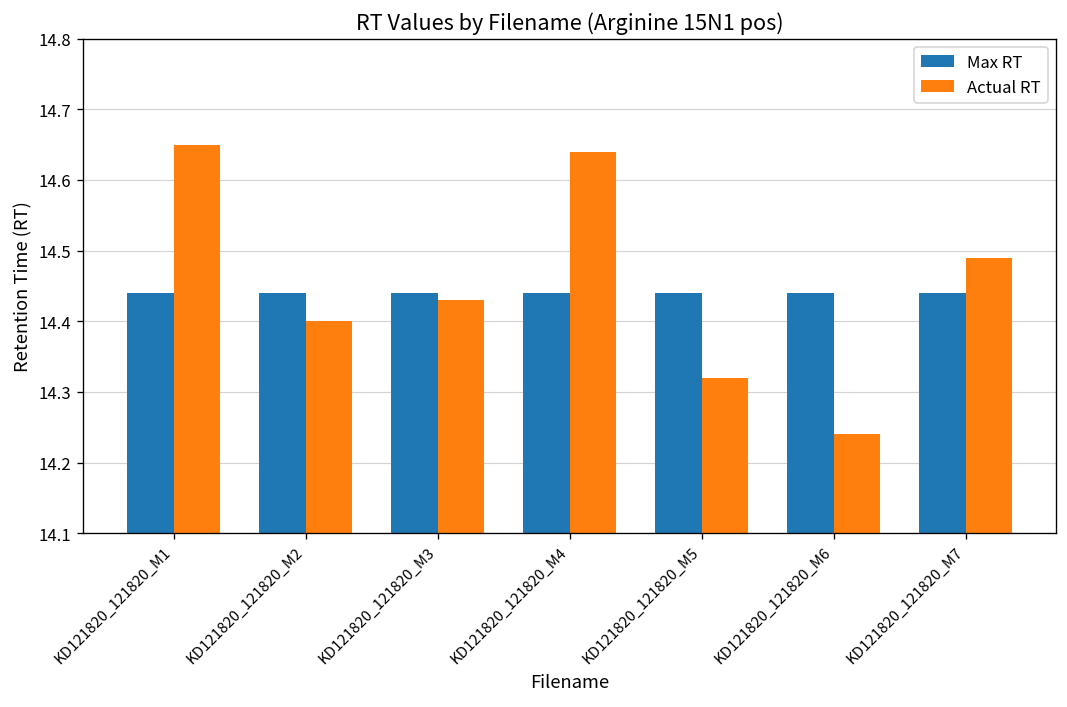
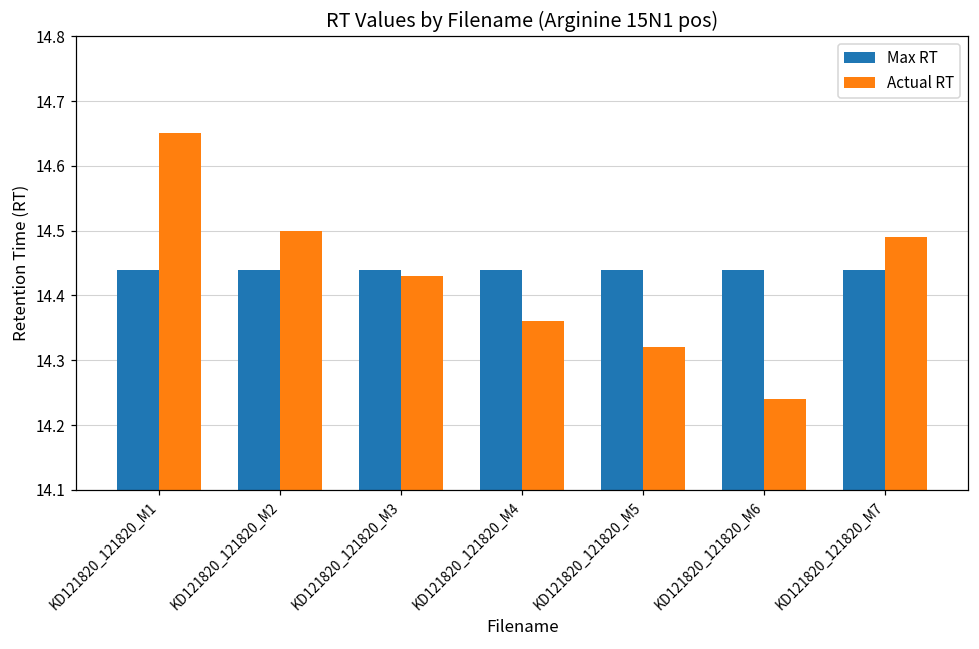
Actual RT, KD121820_121820_M2: 14.4 -> 14.5
Actual RT, KD121820_121820_M4: 14.64 -> 14.36
